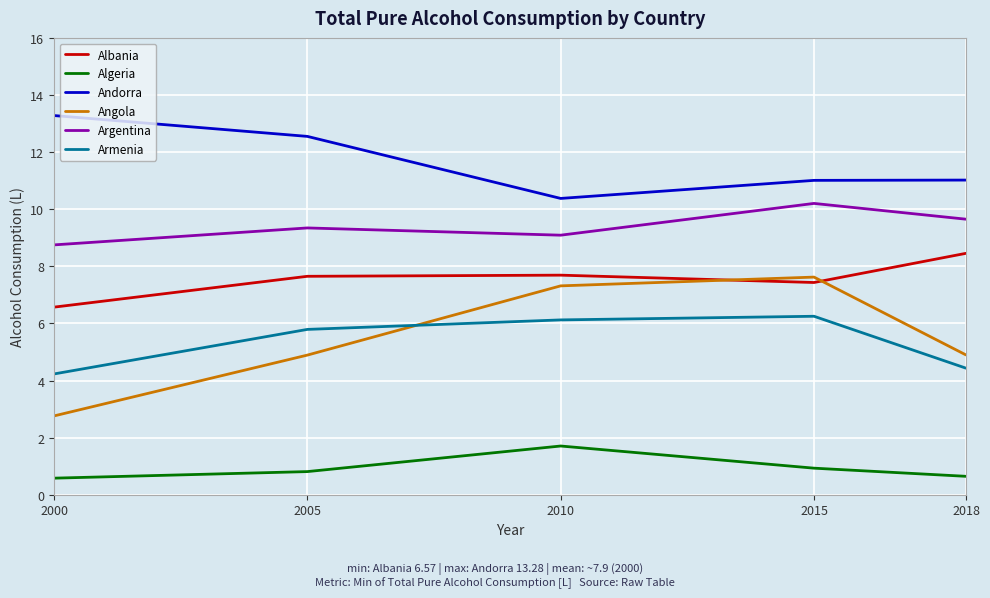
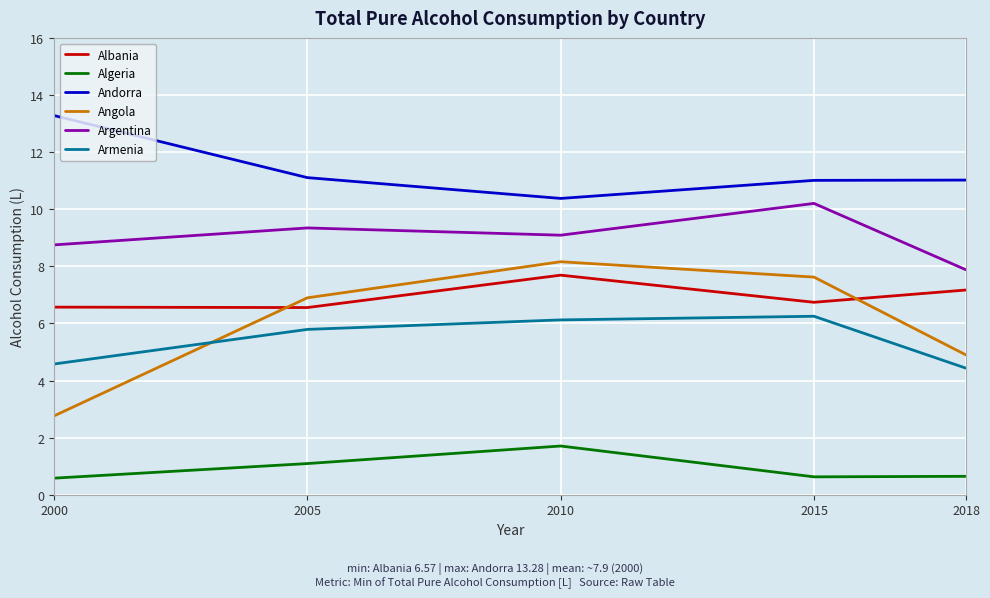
Armenia, 2000: 4.2 -> 4.6
Albania, 2005: 7.7 -> 6.6
Algeria, 2005: 0.8 -> 1.1
Andorra, 2005: 12.6 -> 11.1
Angola, 2005: 4.9 -> 6.9
Angola, 2010: 7.3 -> 8.2
Albania, 2015: 7.4 -> 6.7
Algeria, 2015: 0.9 -> 0.6
Albania, 2018: 8.5 -> 7.2
Argentina, 2018: 9.6 -> 7.9
